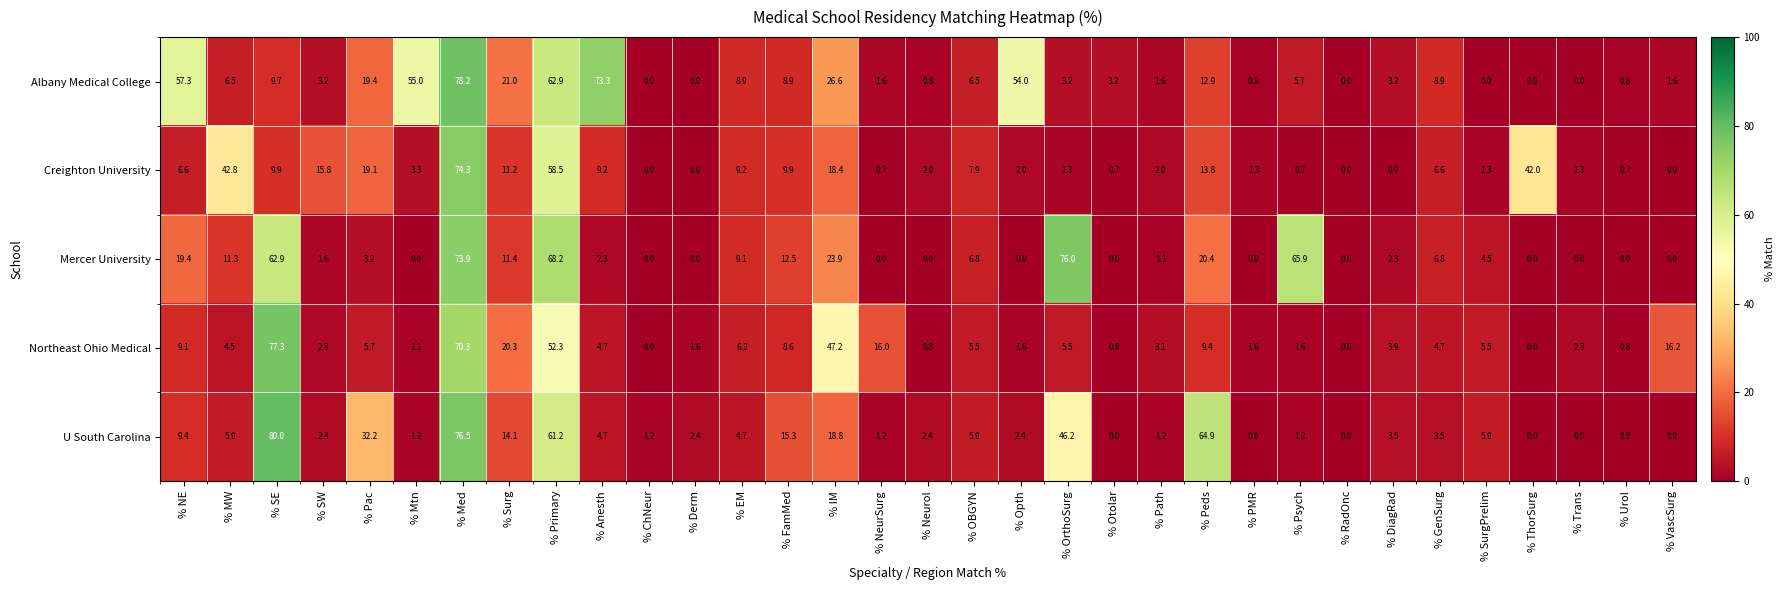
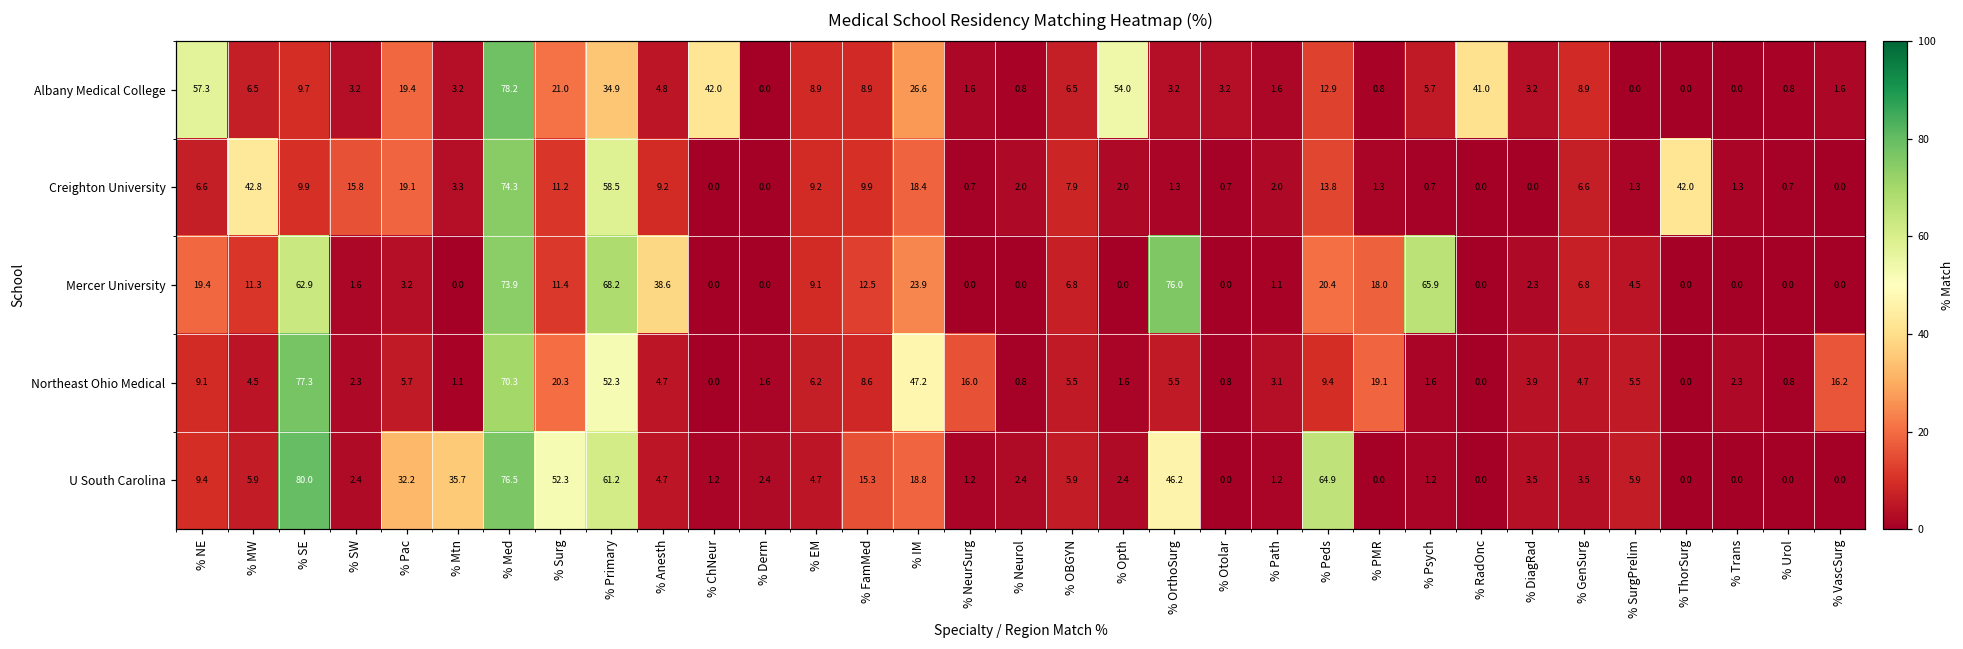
Albany Medical College, % Mtn: 55.0 -> 3.2
Albany Medical College, % Primary: 62.9 -> 34.9
Albany Medical College, % Anesth: 73.3 -> 4.8
Albany Medical College, % ChNeur: 0.0 -> 42.0
Albany Medical College, % RadOnc: 0.0 -> 41.0
Mercer University, % Anesth: 2.3 -> 38.6
Mercer University, % PMR: 0.0 -> 18.0
Northeast Ohio Medical, % PMR: 1.6 -> 19.1
U South Carolina, % Mtn: 1.2 -> 35.7
U South Carolina, % Surg: 14.1 -> 52.3
